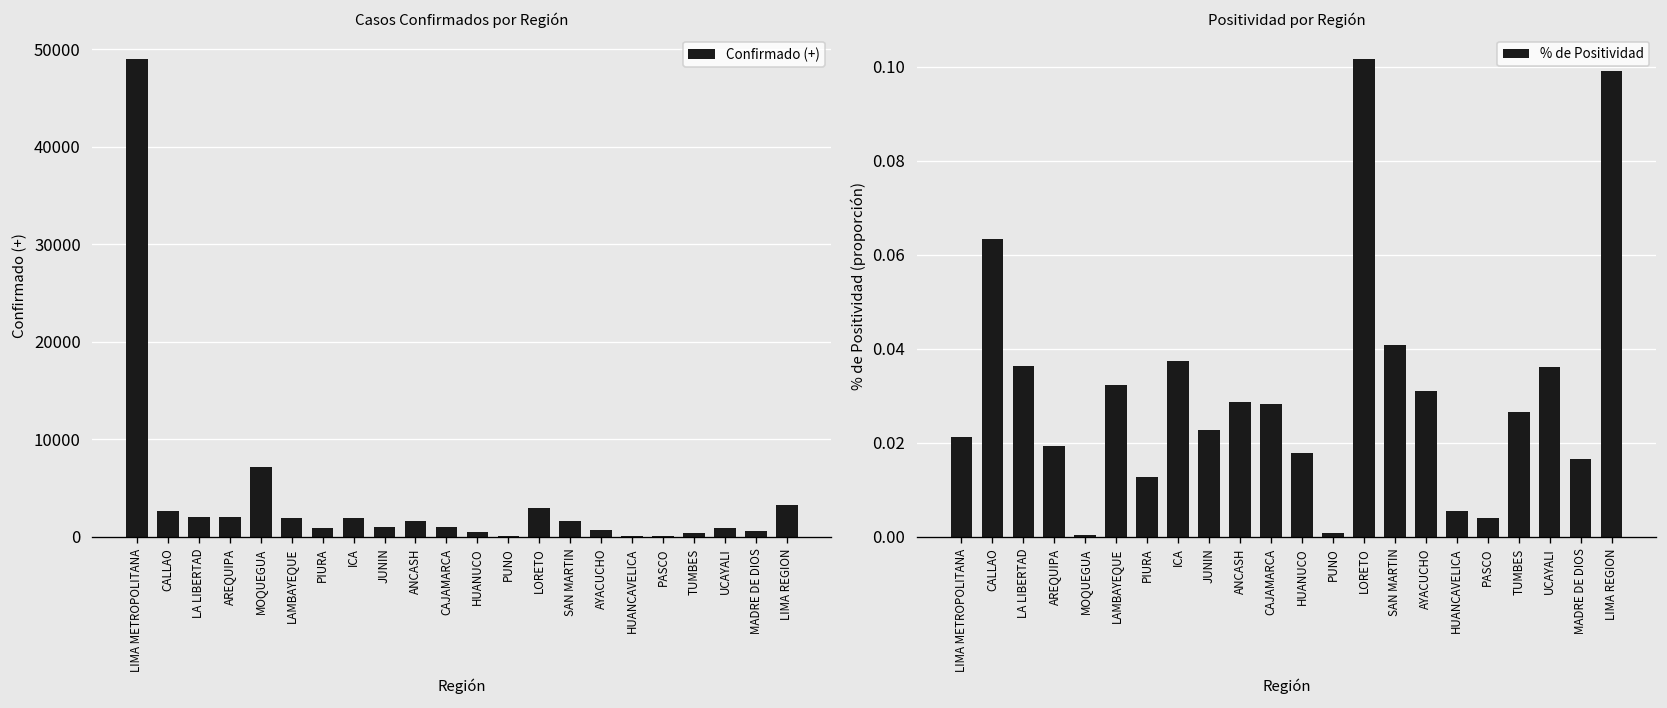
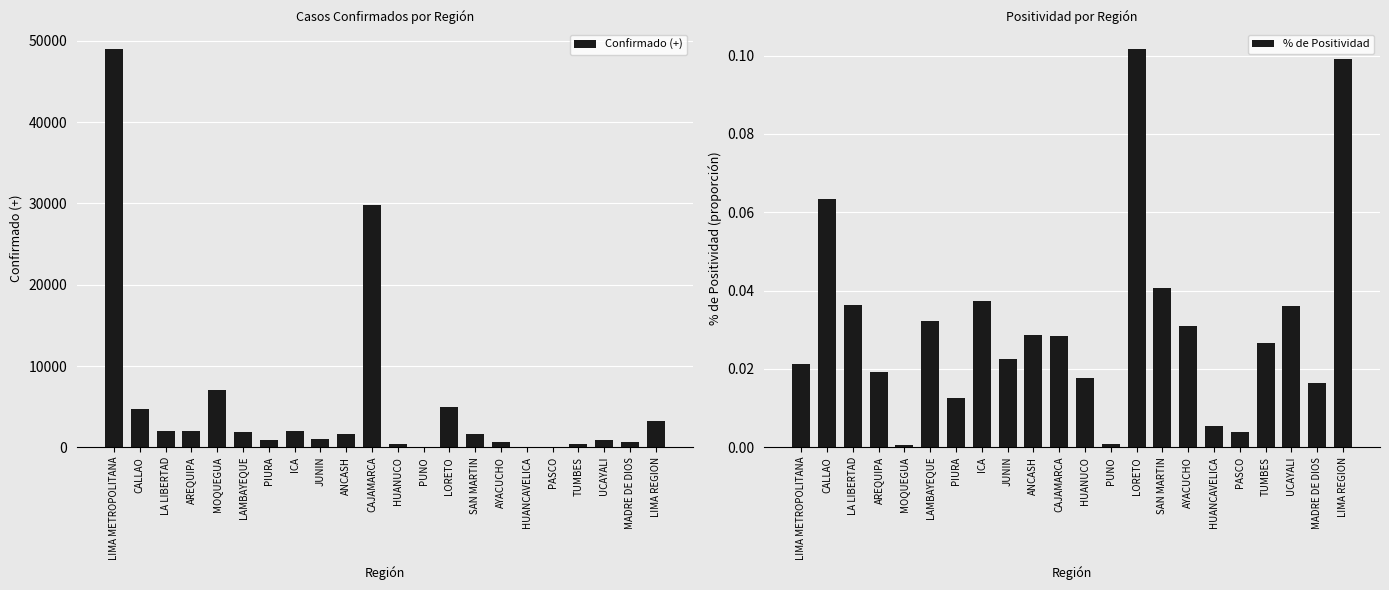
Casos Confirmados por Región, CALLAO: 3000 -> 5000
Casos Confirmados por Región, CAJAMARCA: 1000 -> 30000
Casos Confirmados por Región, LORETO: 3000 -> 5000
